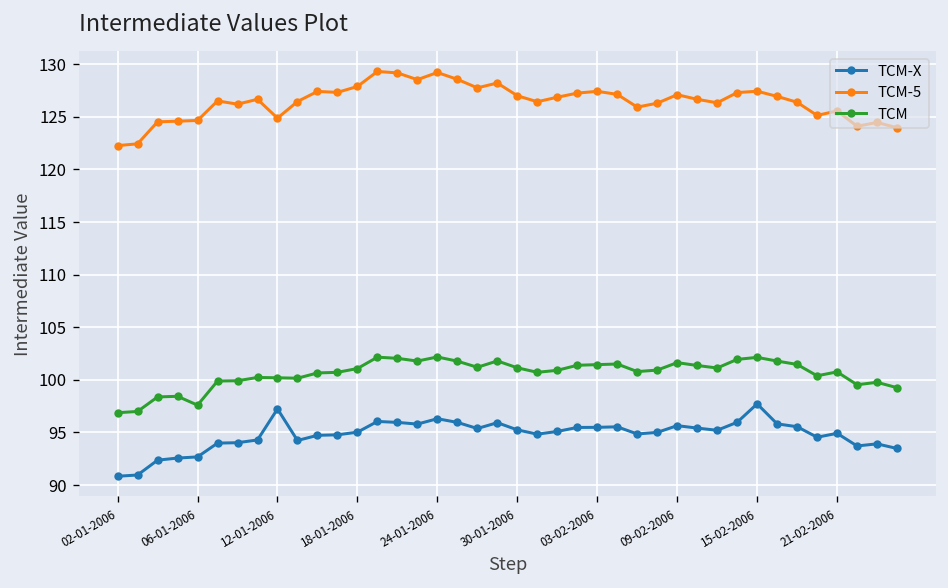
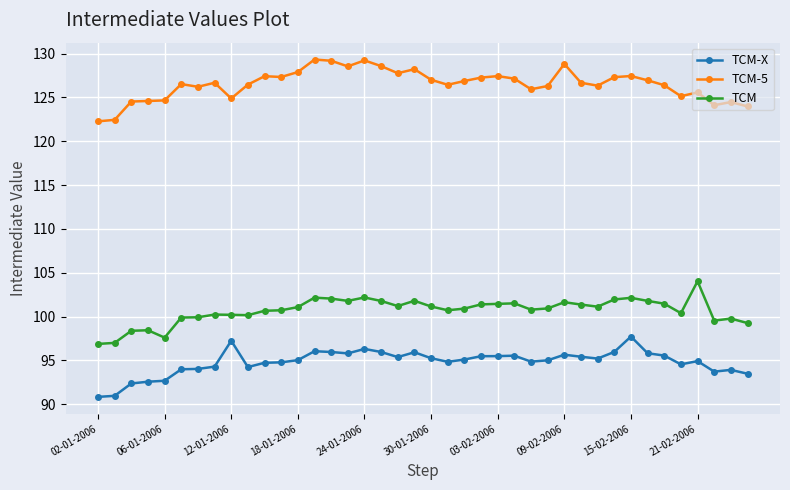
TCM-5, 09-02-2006: 127 -> 129
TCM, 21-02-2006: 101 -> 104
